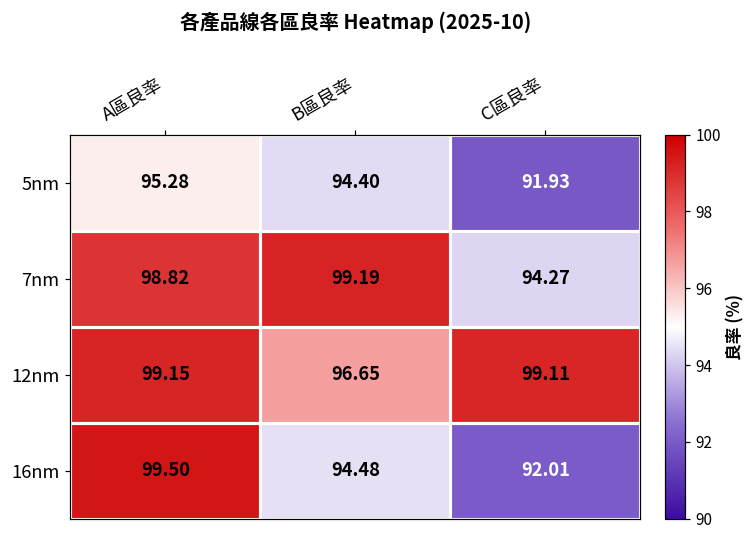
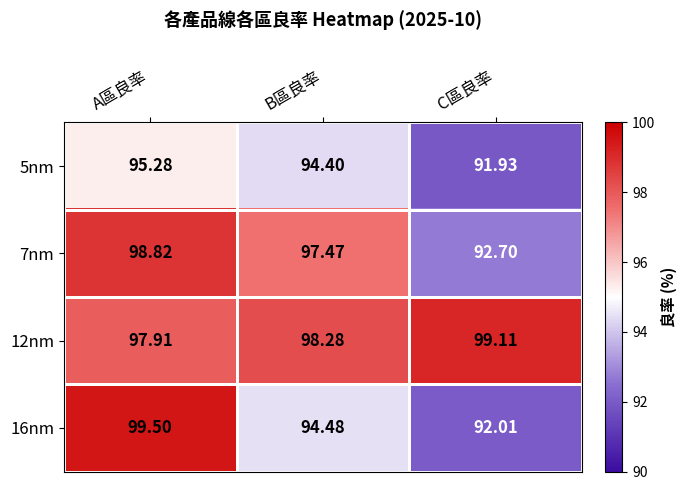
7nm, B區良率: 99.19 -> 97.47
7nm, C區良率: 94.27 -> 92.70
12nm, A區良率: 99.15 -> 97.91
12nm, B區良率: 96.65 -> 98.28
